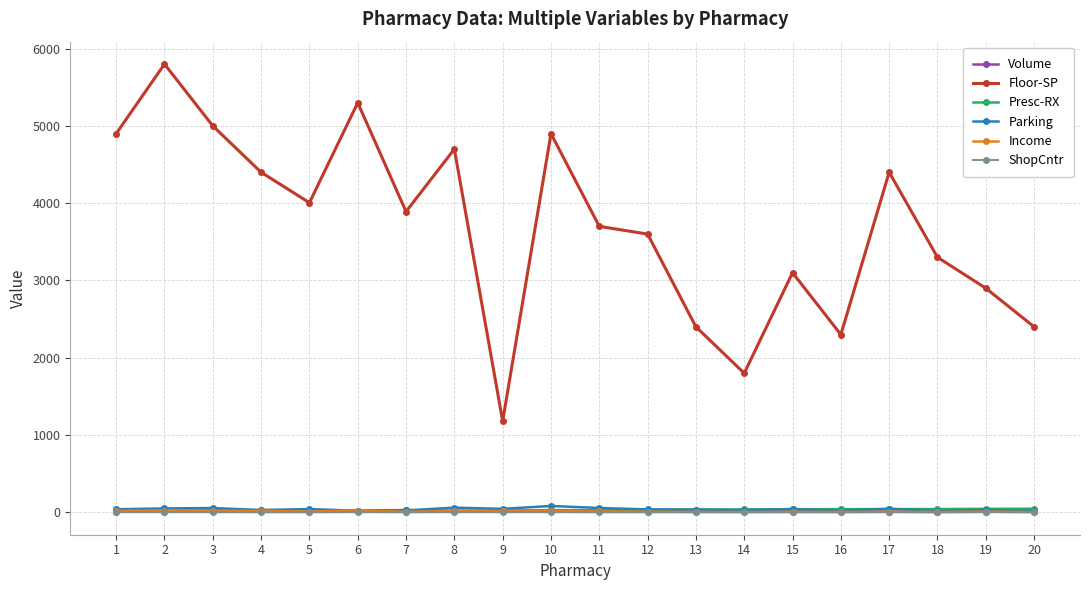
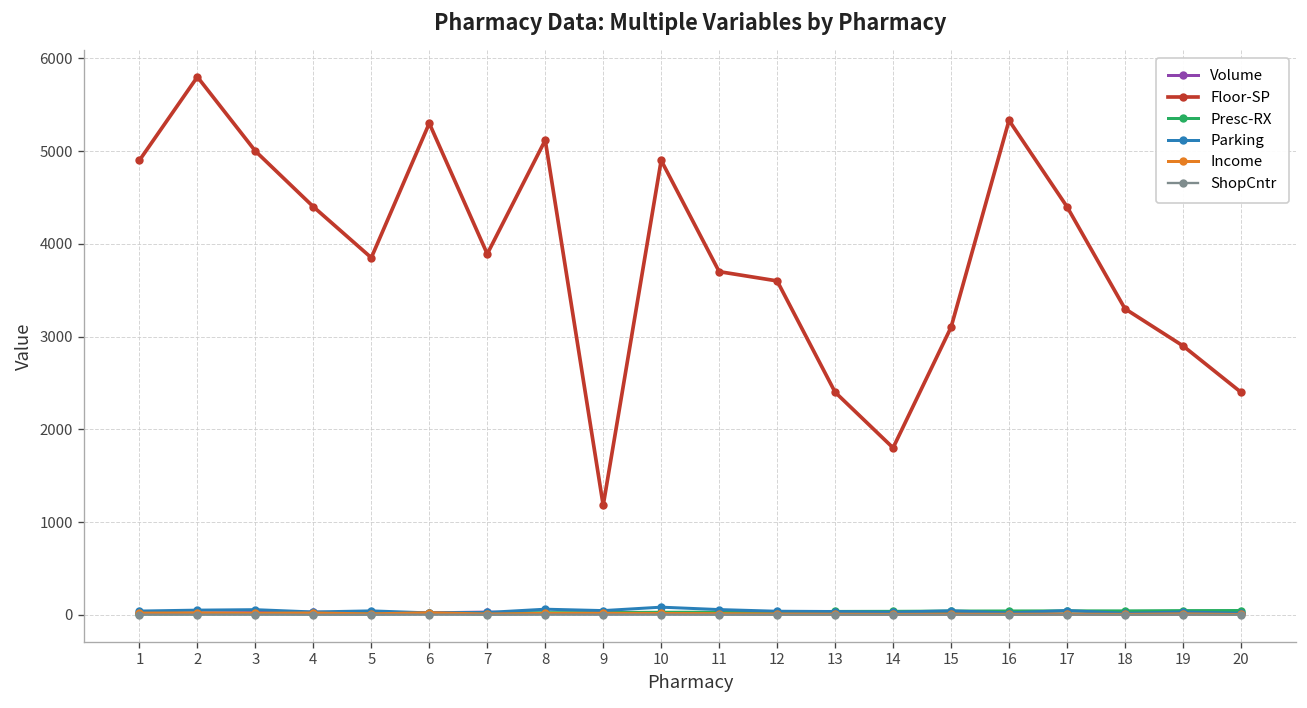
Floor-SP, 5: 4000 -> 3900
Floor-SP, 8: 4700 -> 5100
Floor-SP, 16: 2300 -> 5300
